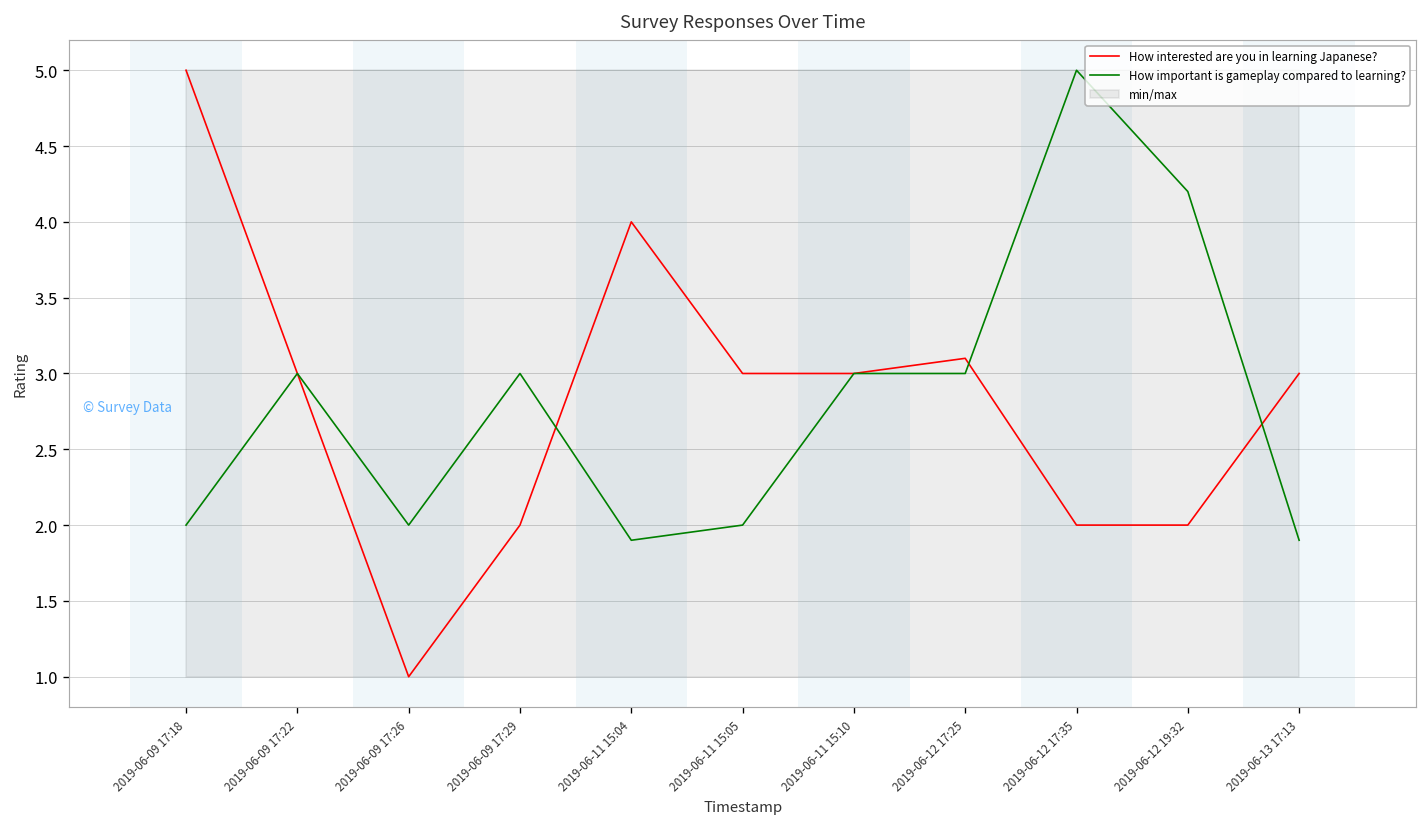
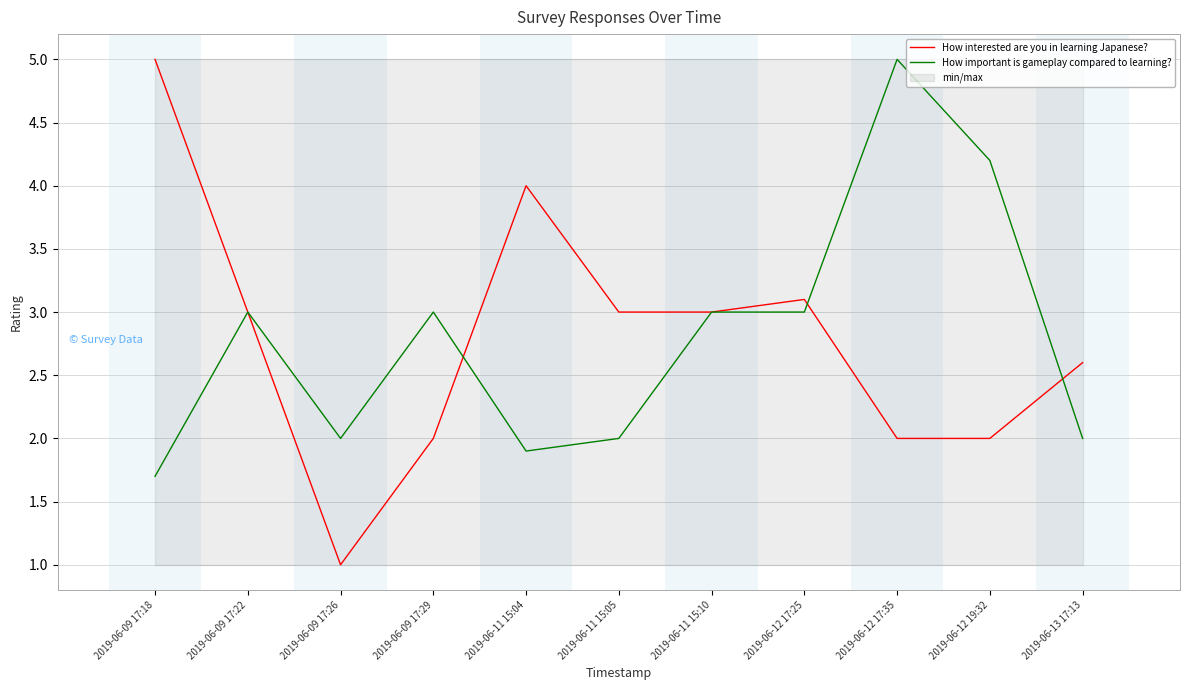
How important is gameplay compared to learning?, 2019-06-09 17:18: 2.0 -> 1.7
How interested are you in learning Japanese?, 2019-06-13 17:13: 3.0 -> 2.6
How important is gameplay compared to learning?, 2019-06-13 17:13: 1.9 -> 2.0
